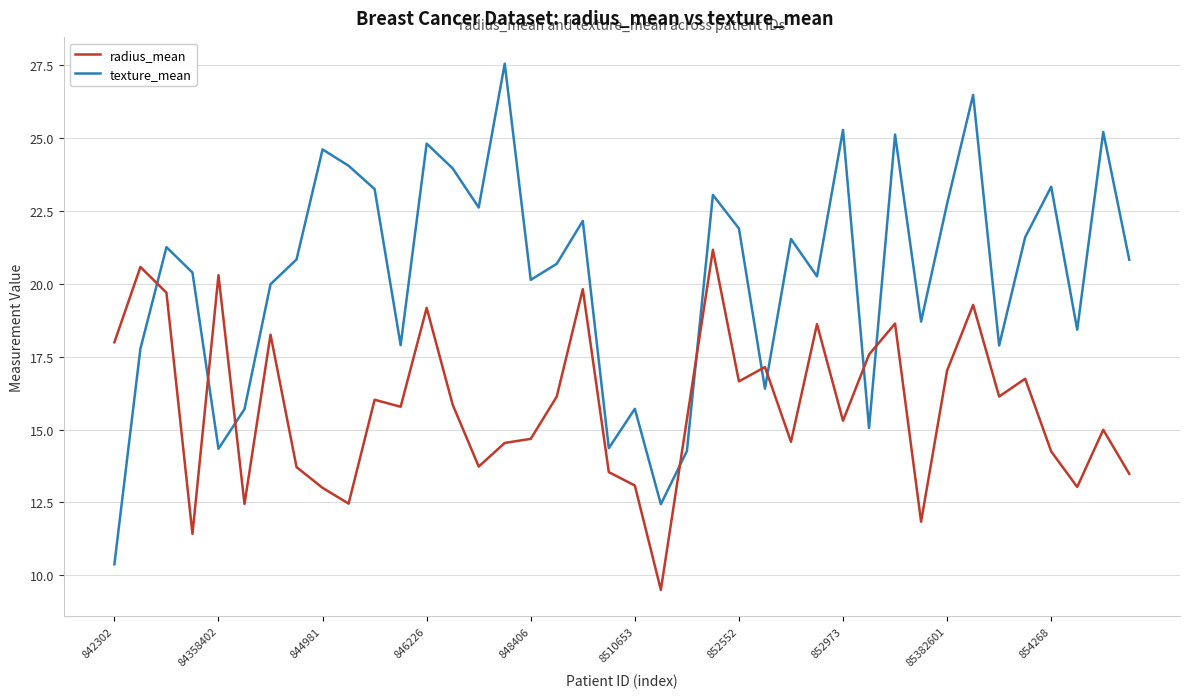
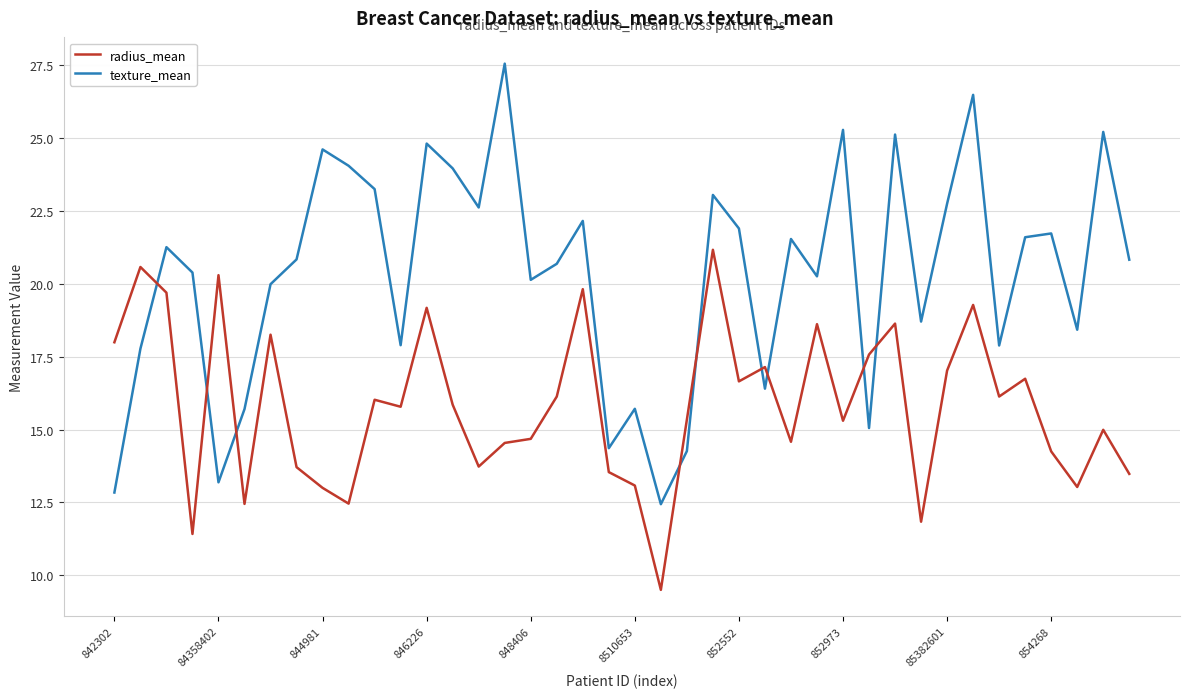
texture_mean, 842302: 10.4 -> 12.8
texture_mean, 84358402: 14.3 -> 13.2
texture_mean, 854268: 23.3 -> 21.7
